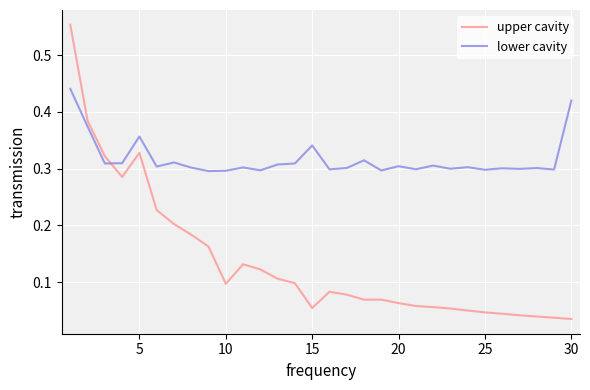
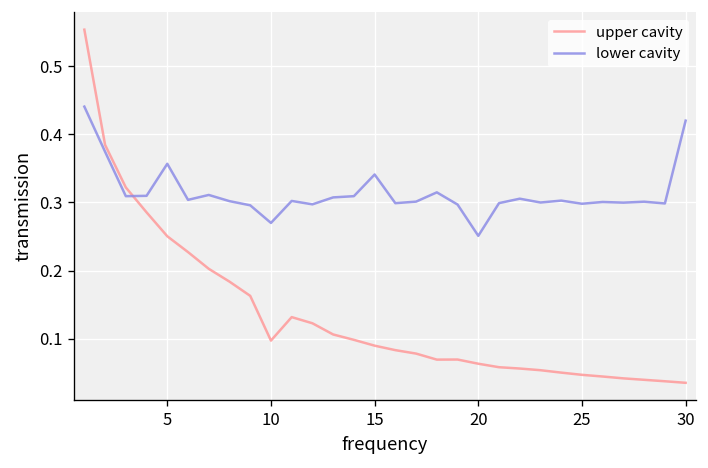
upper cavity, 5: 0.33 -> 0.25
lower cavity, 10: 0.30 -> 0.27
upper cavity, 15: 0.05 -> 0.09
lower cavity, 20: 0.30 -> 0.25
